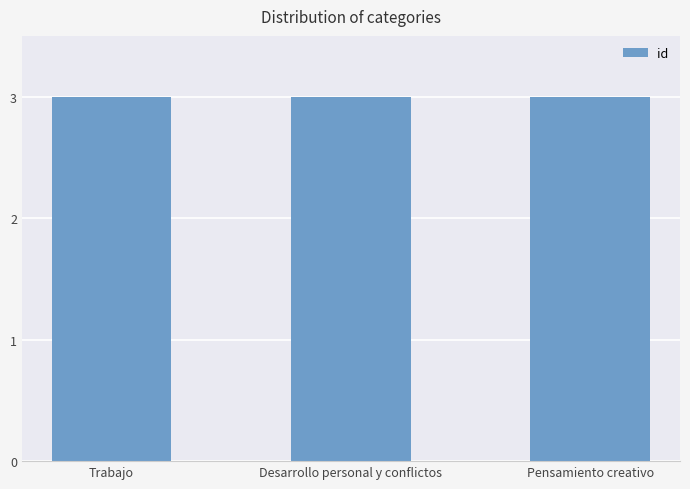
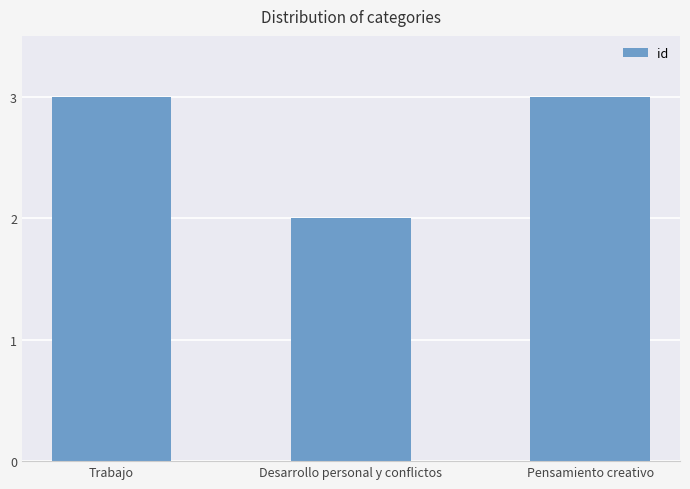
Desarrollo personal y conflictos: 3 -> 2
